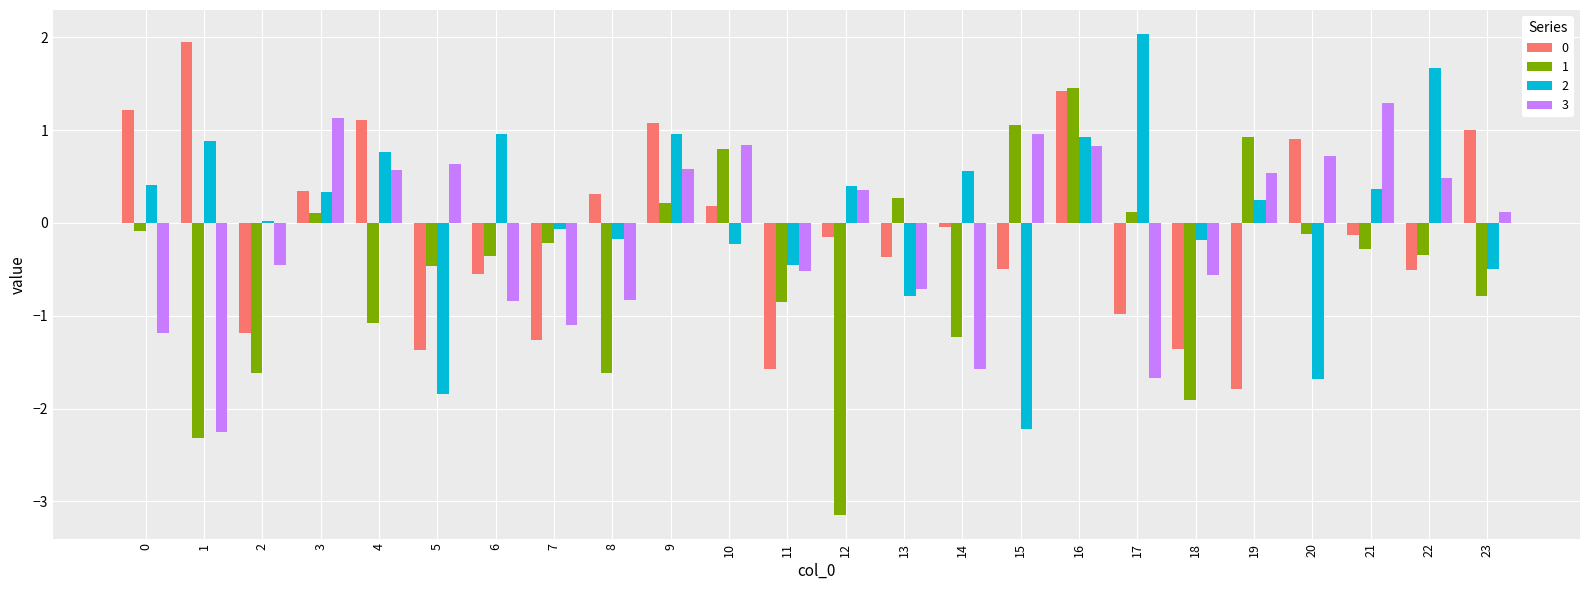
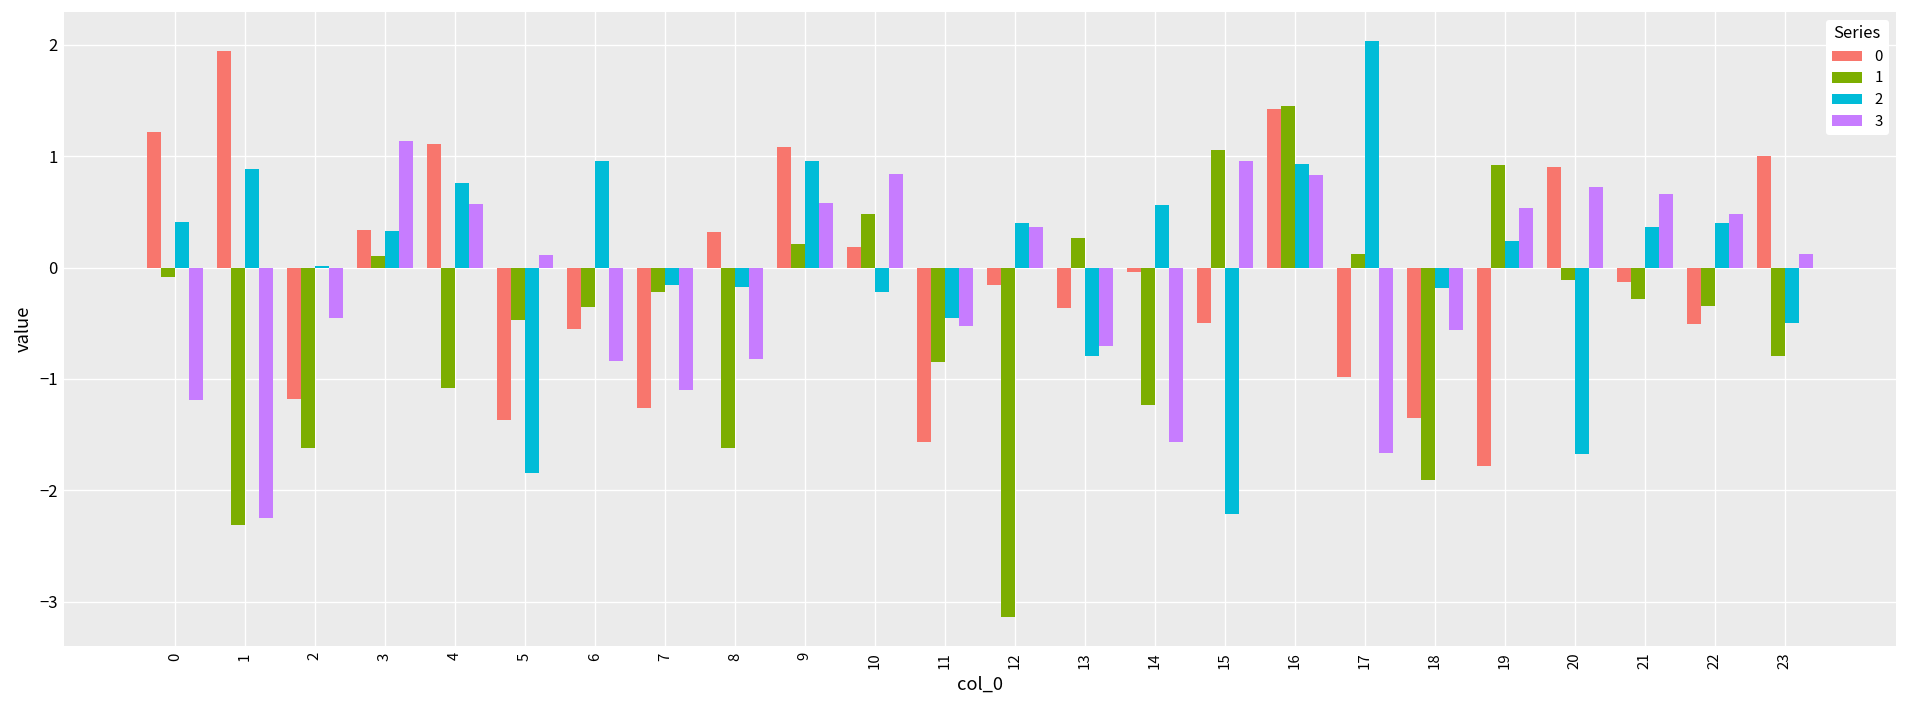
3, 5: 0.6 -> 0.1
2, 7: -0.1 -> -0.2
1, 10: 0.8 -> 0.5
3, 21: 1.3 -> 0.7
2, 22: 1.7 -> 0.4
